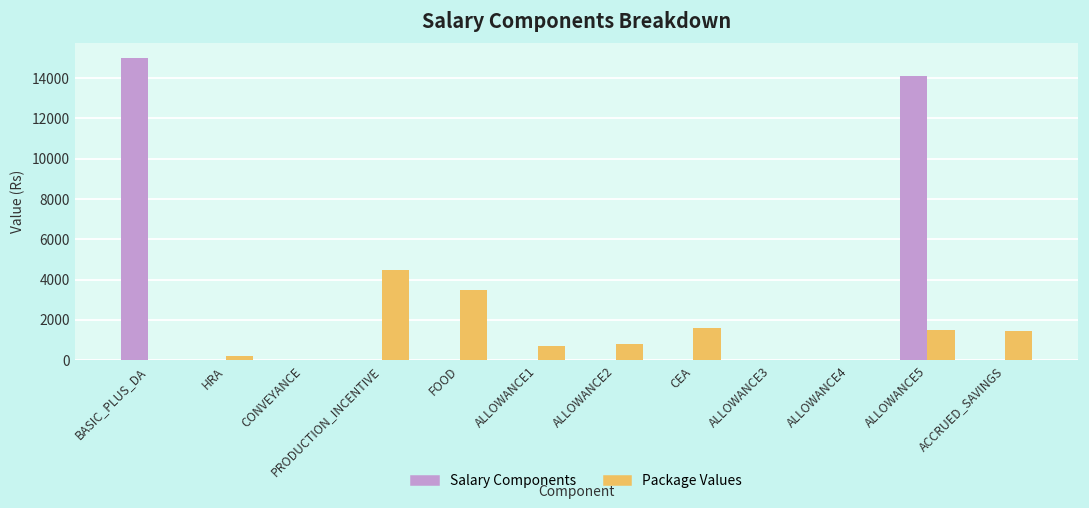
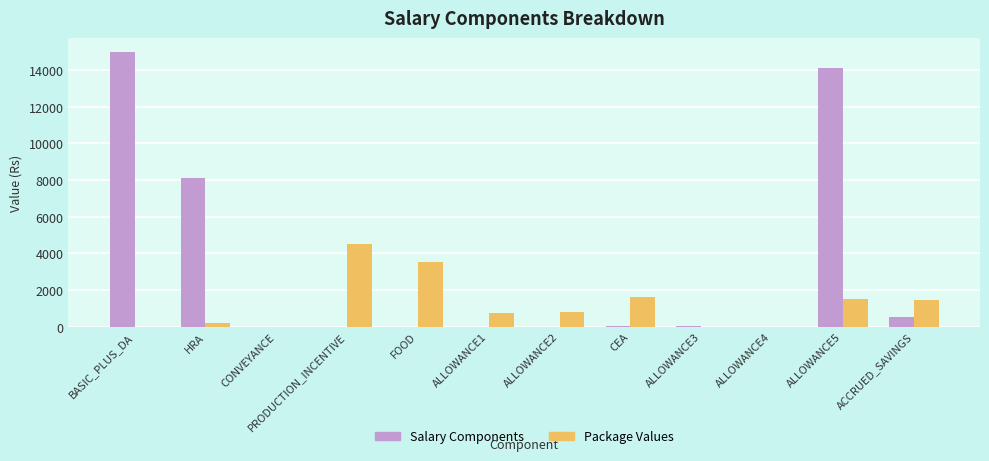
Salary Components, HRA: 0 -> 8100
Salary Components, ACCRUED_SAVINGS: 0 -> 500
